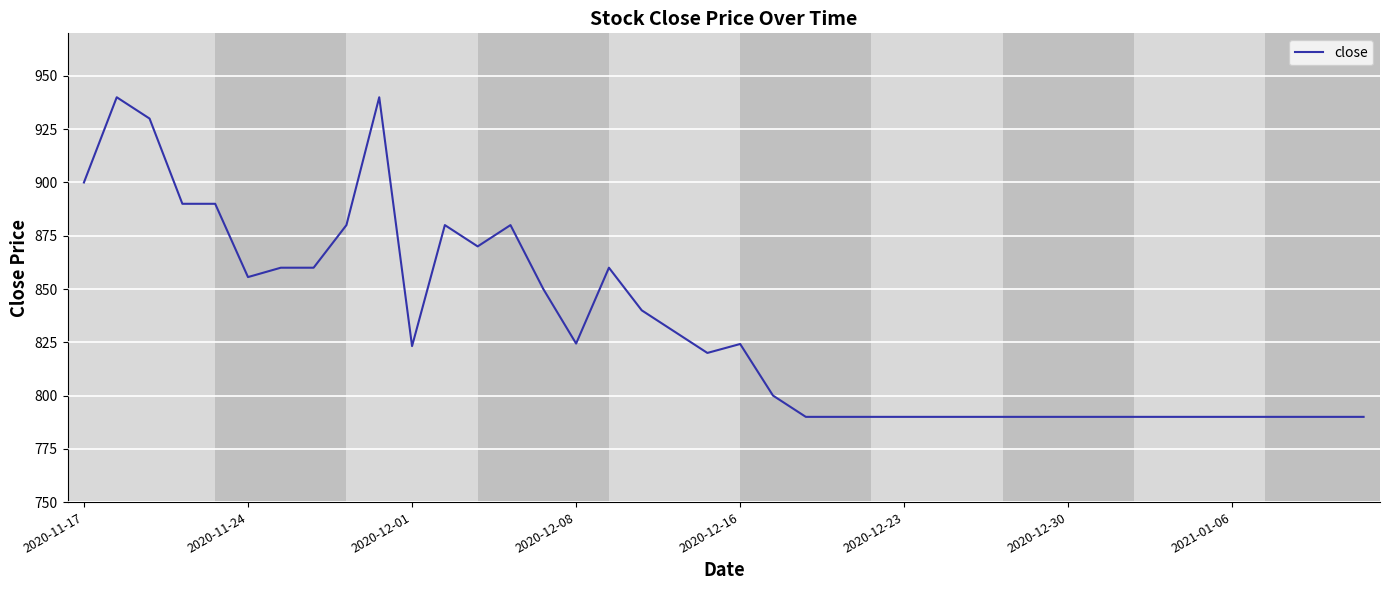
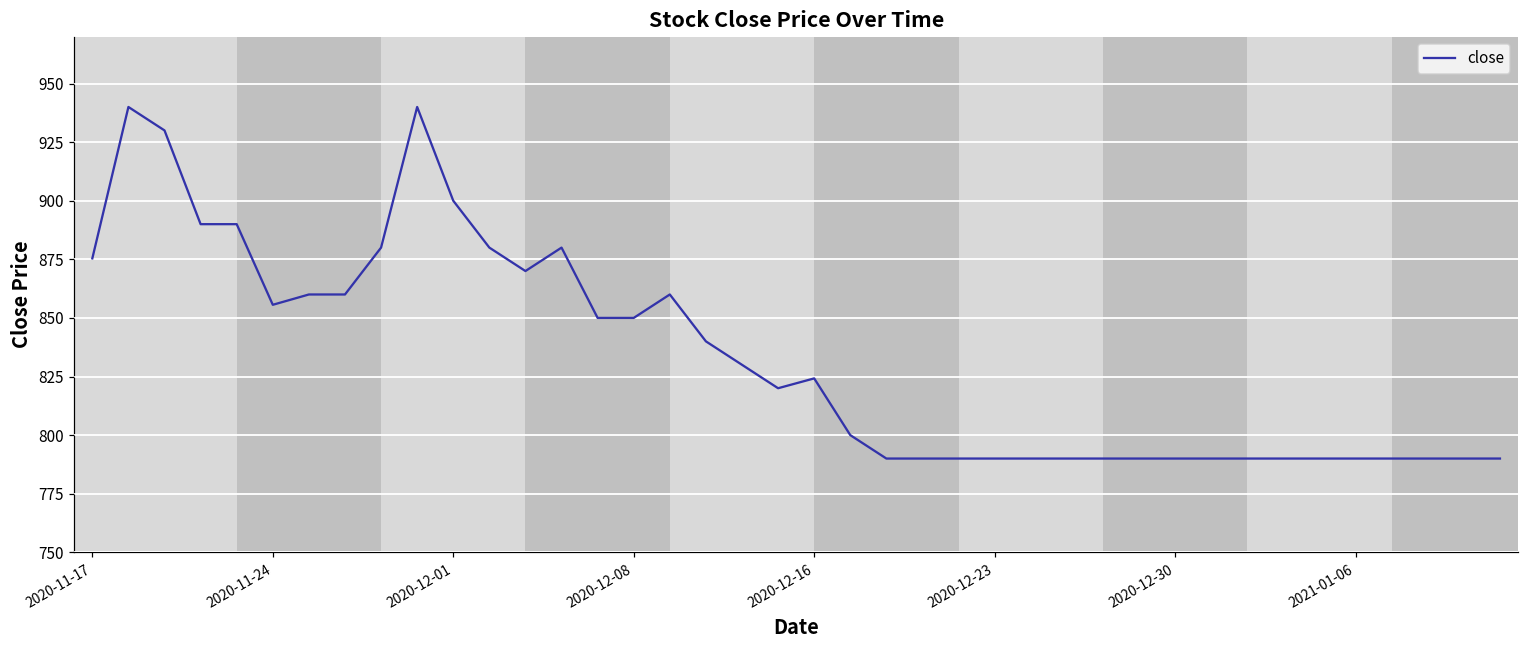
2020-11-17: 900 -> 875
2020-12-01: 823 -> 900
2020-12-08: 824 -> 850
